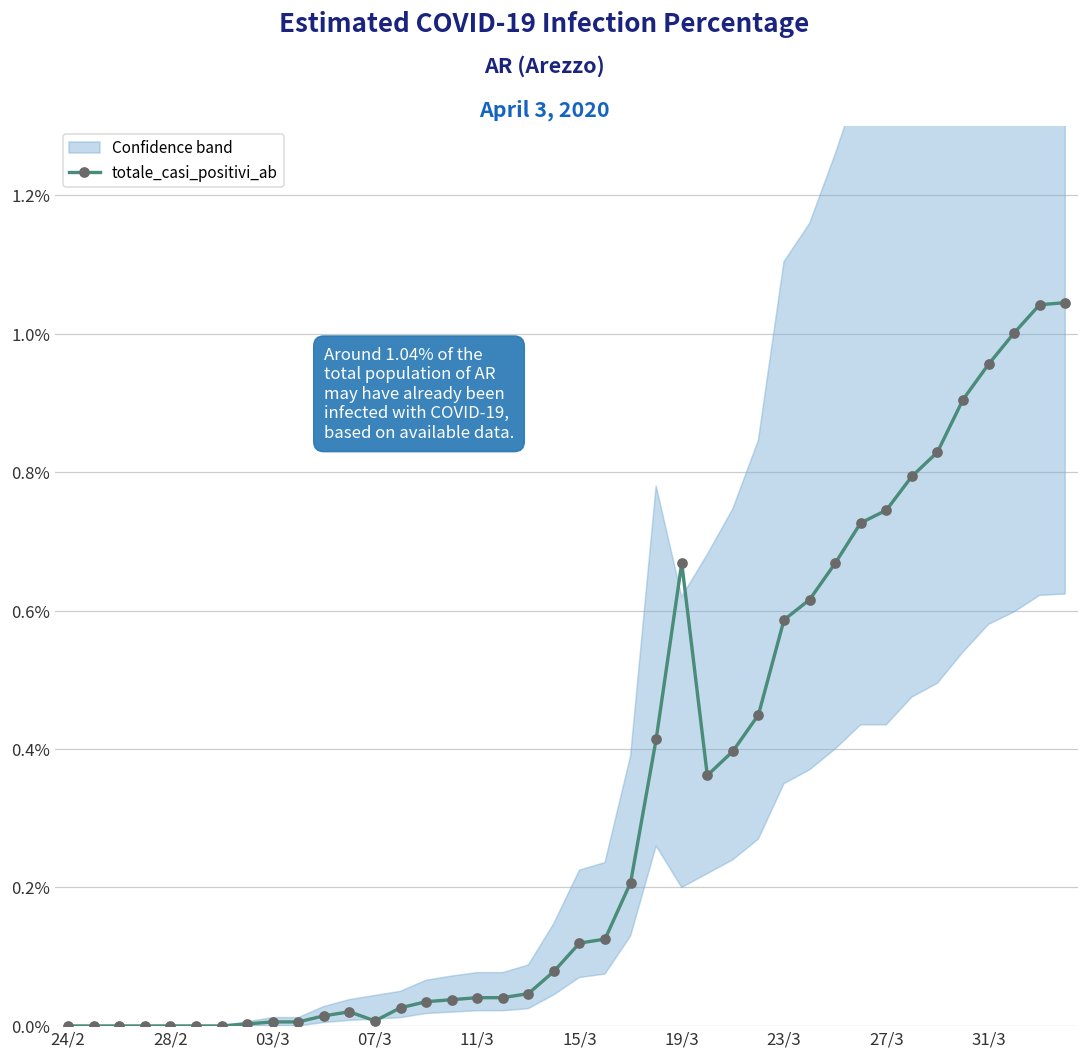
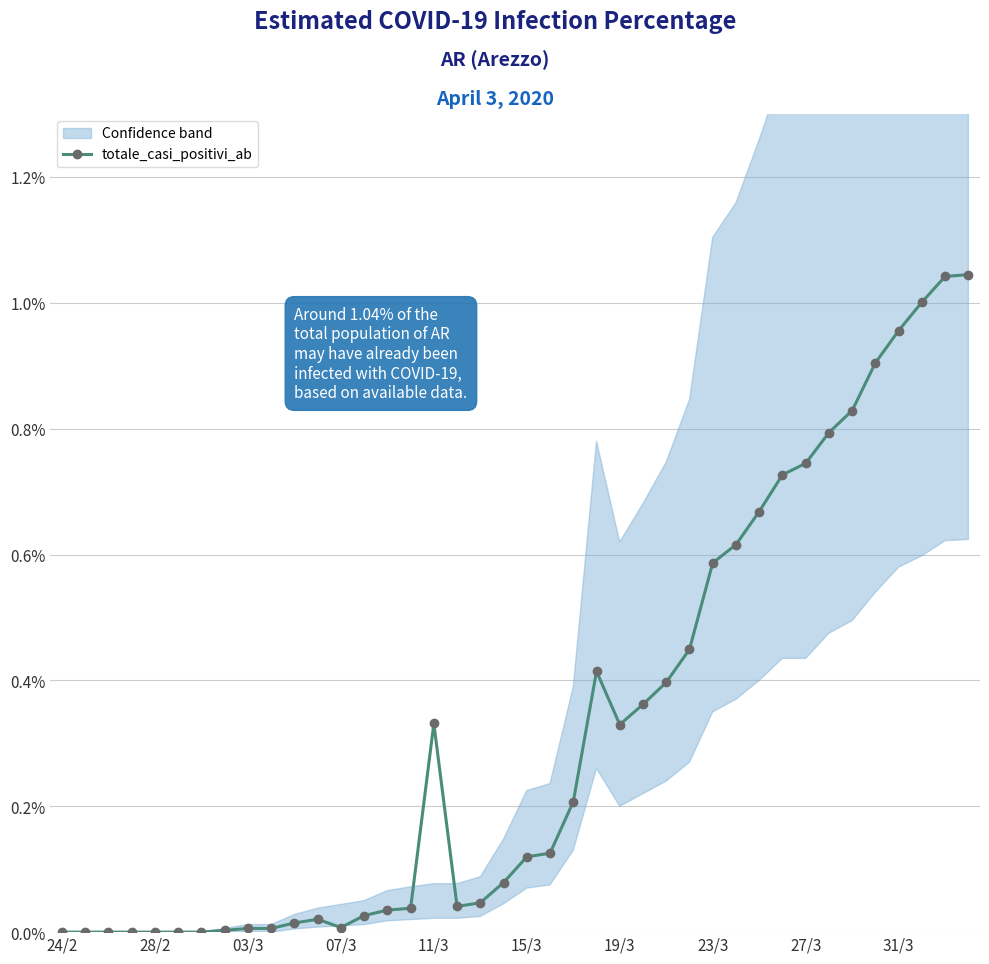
totale_casi_positivi_ab, 11/3: 0.04% -> 0.33%
totale_casi_positivi_ab, 19/3: 0.67% -> 0.33%
